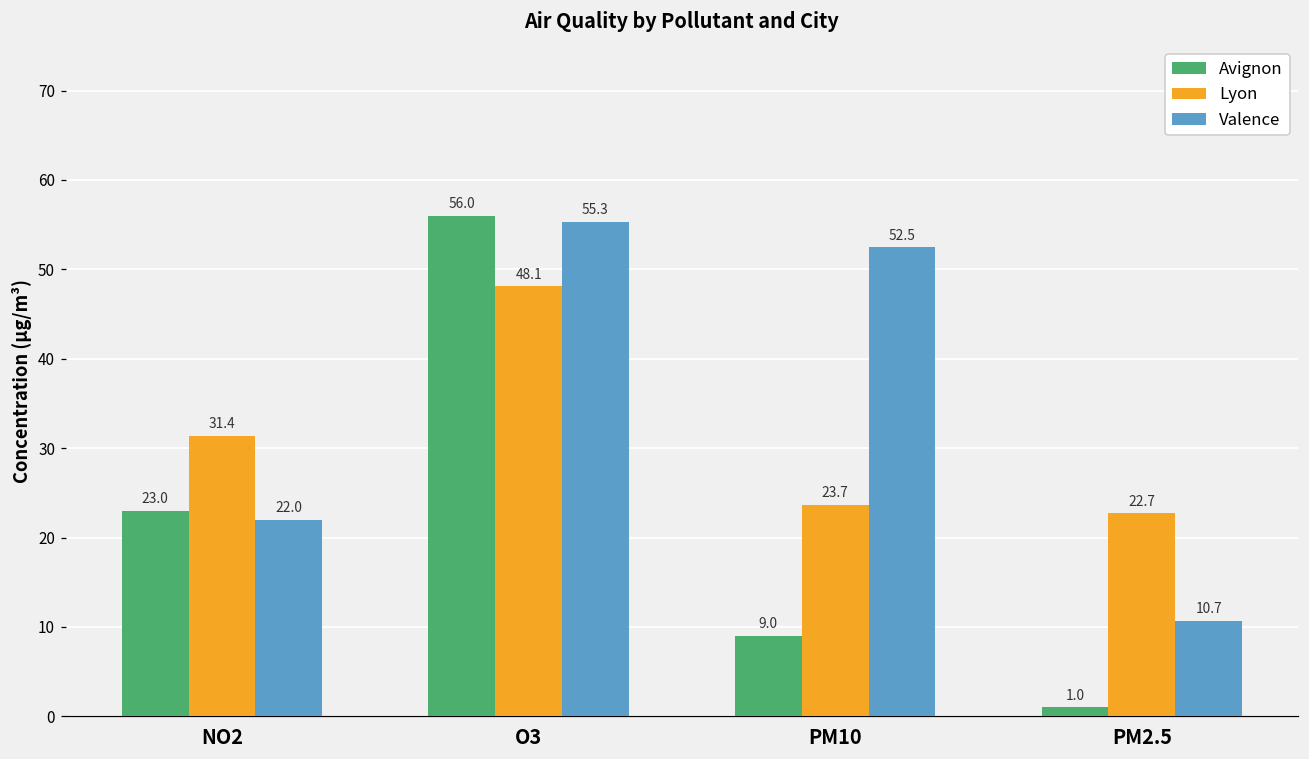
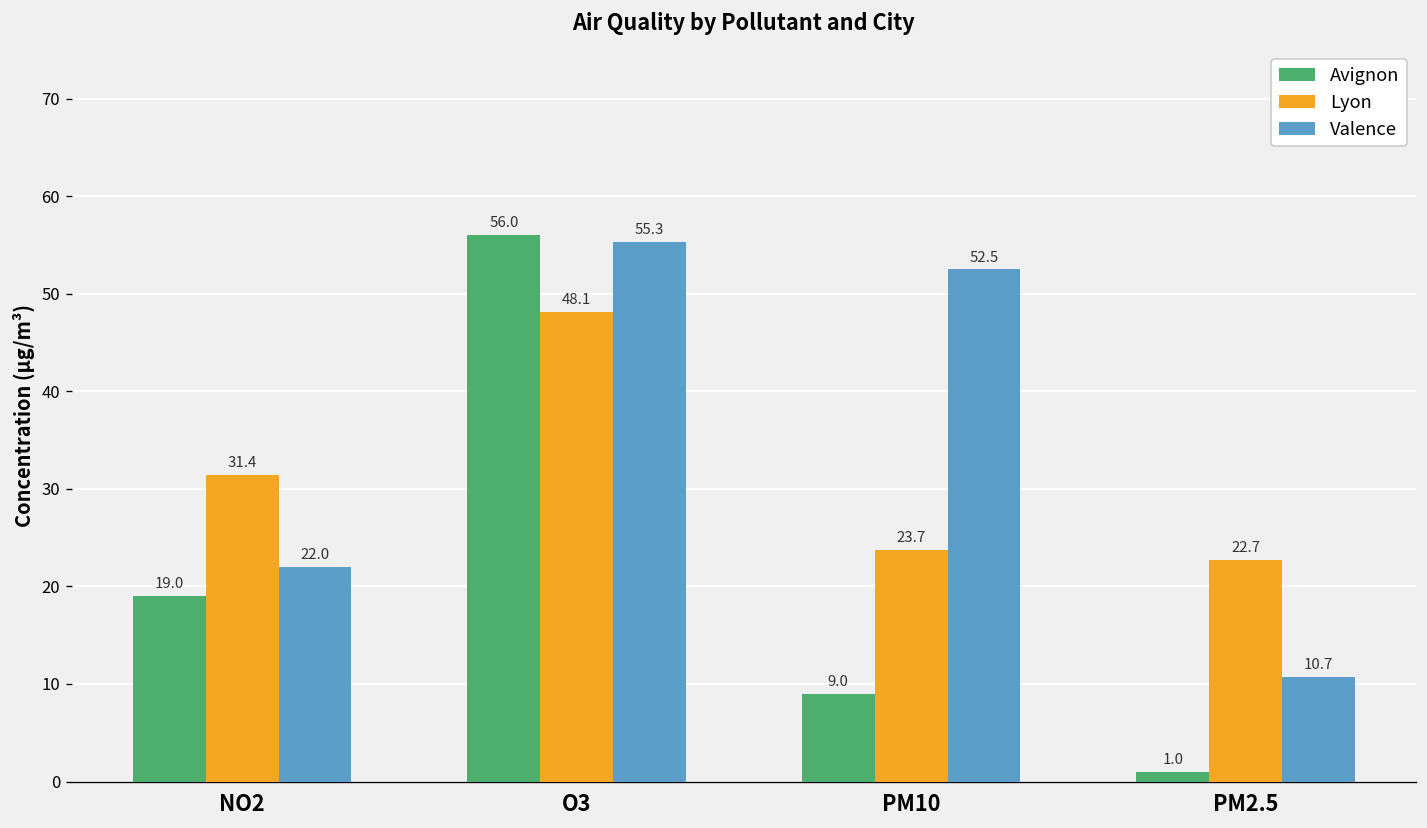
Avignon, NO2: 23.0 -> 19.0
